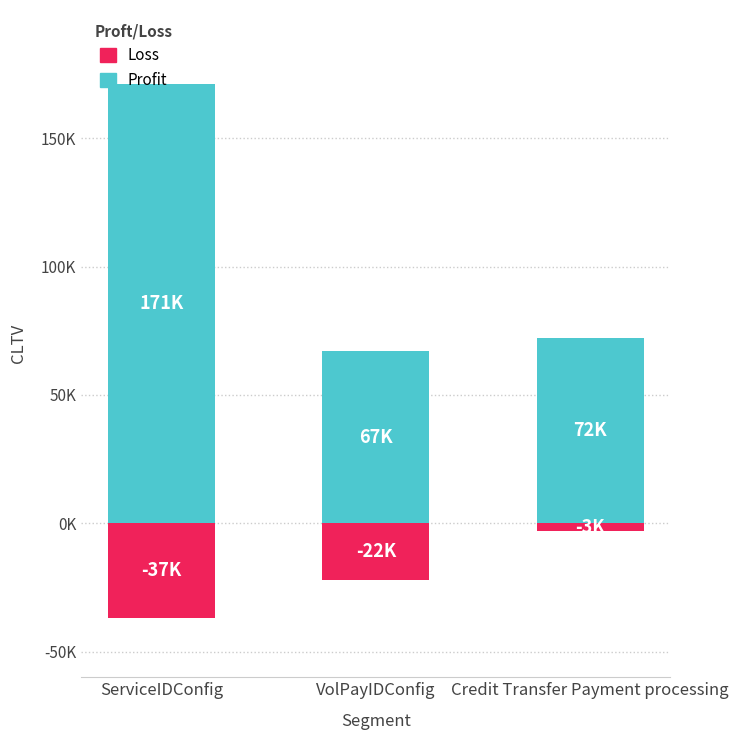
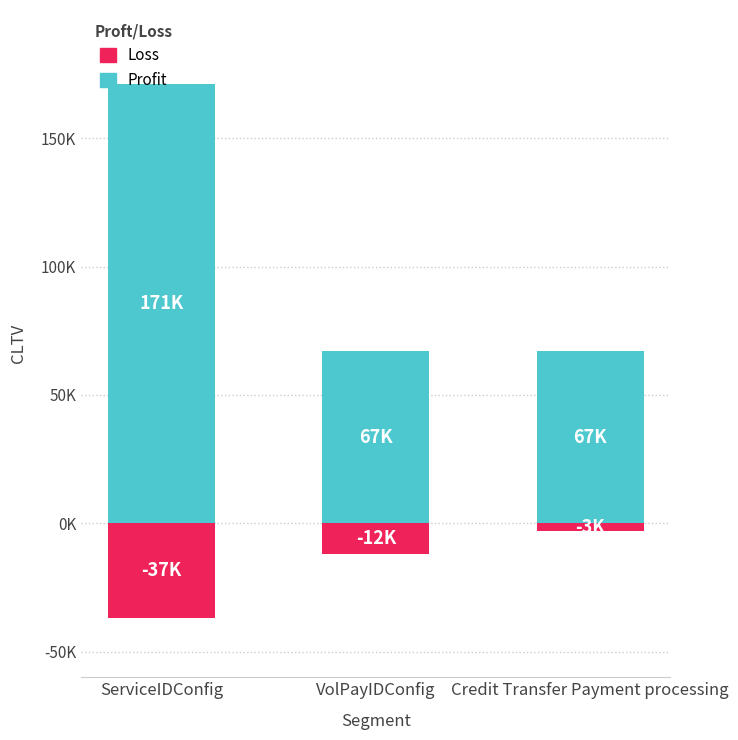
Loss, VolPayIDConfig: -22K -> -12K
Profit, Credit Transfer Payment processing: 72K -> 67K
